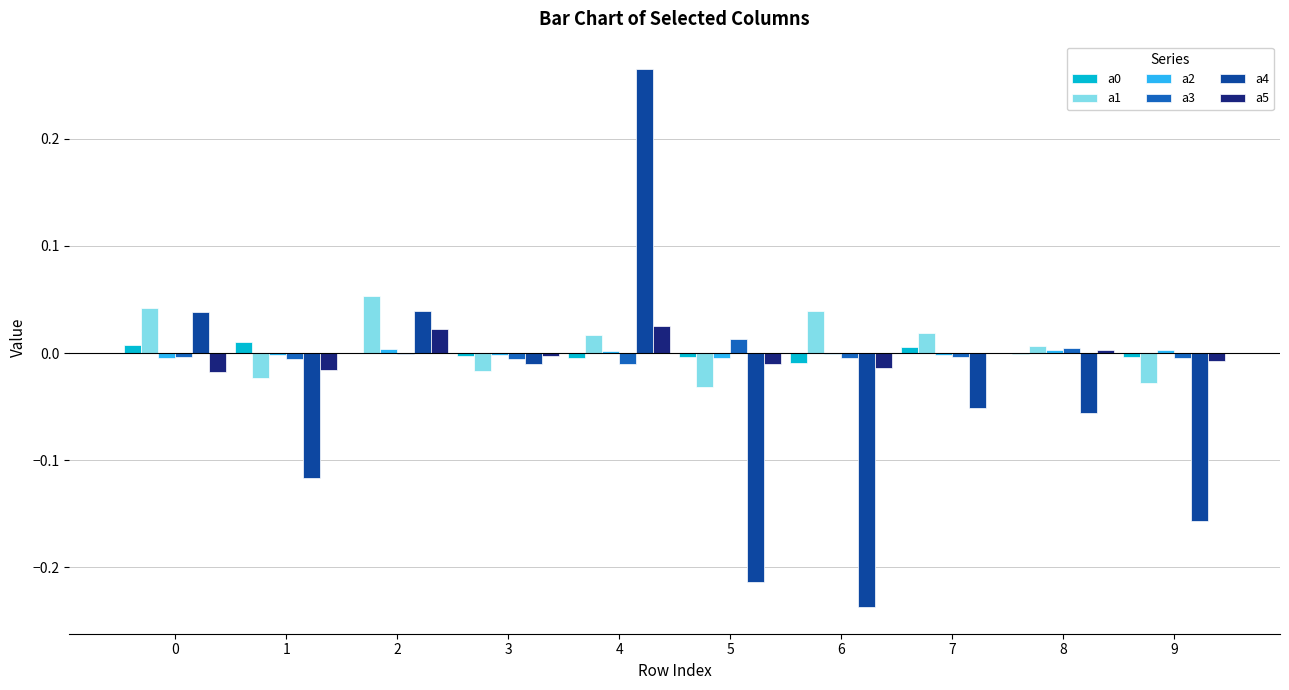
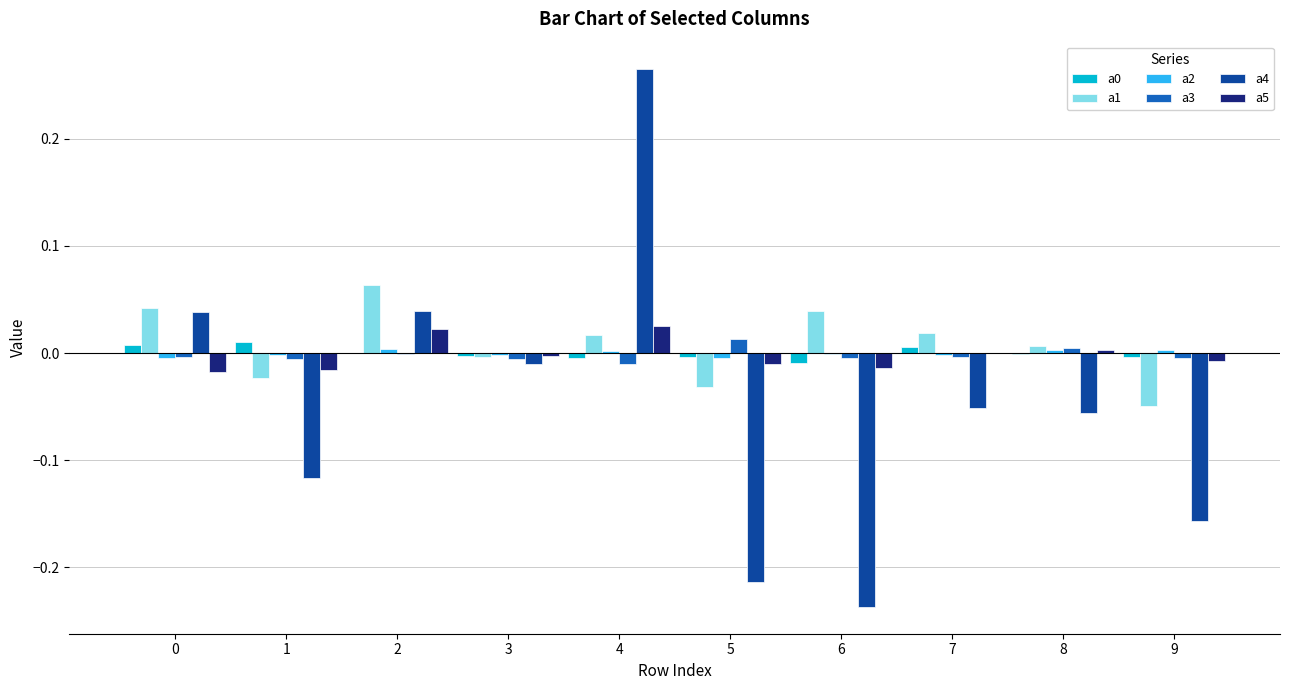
a1, 2: 0.053 -> 0.063
a1, 3: -0.017 -> -0.004
a1, 9: -0.028 -> -0.050
